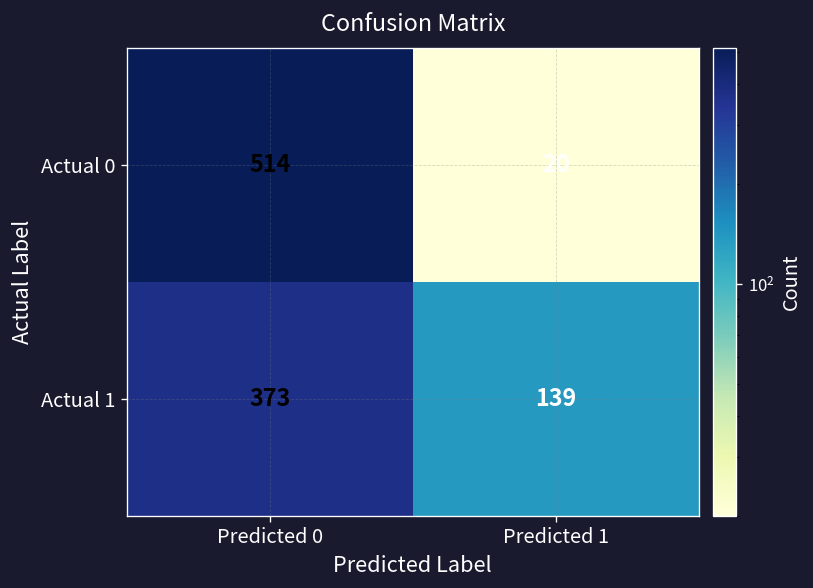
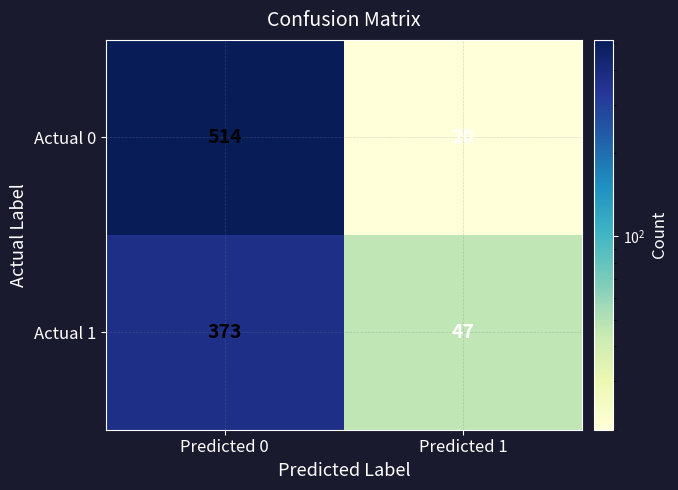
Actual 1, Predicted 1: 139 -> 47
